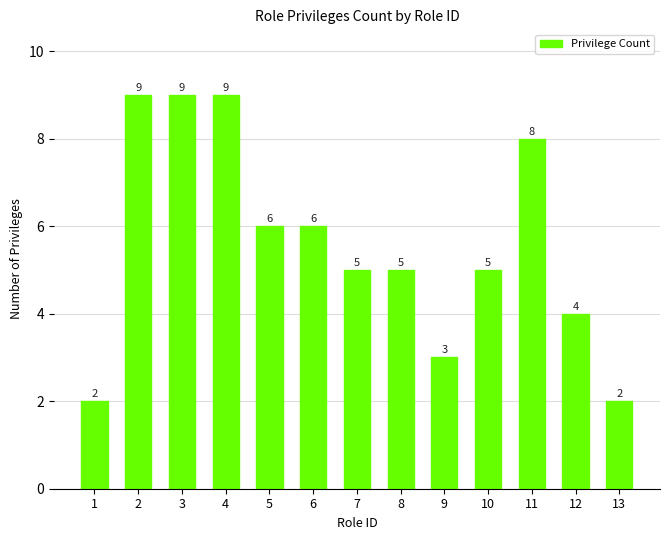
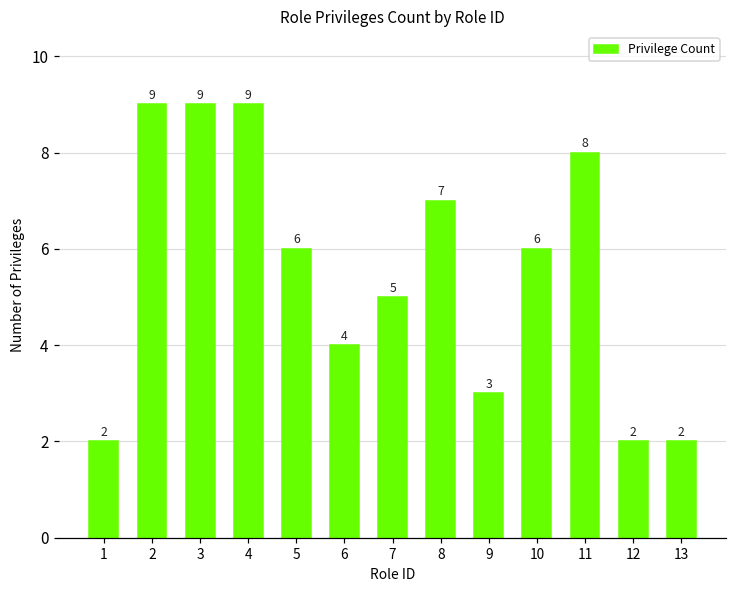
6: 6 -> 4
8: 5 -> 7
10: 5 -> 6
12: 4 -> 2
